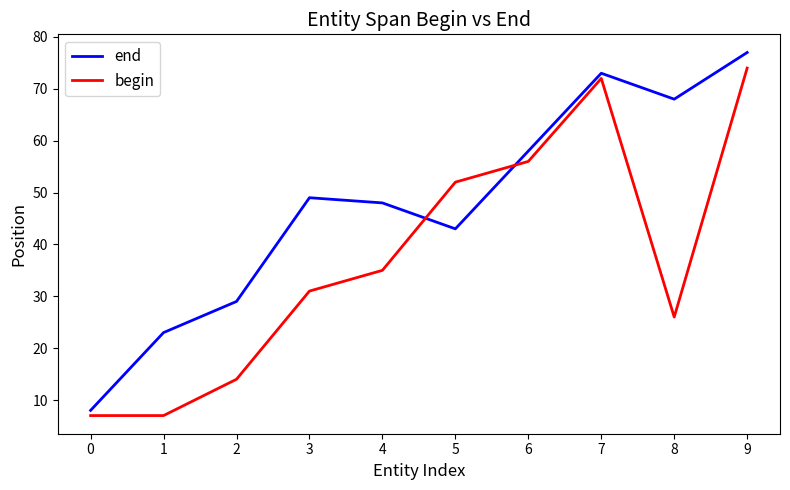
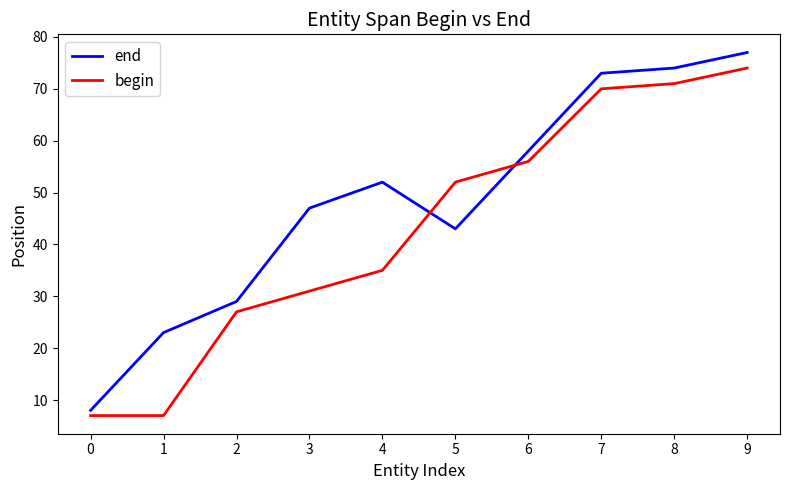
begin, 2: 14 -> 27
end, 3: 49 -> 47
end, 4: 48 -> 52
begin, 7: 72 -> 70
end, 8: 68 -> 74
begin, 8: 26 -> 71
